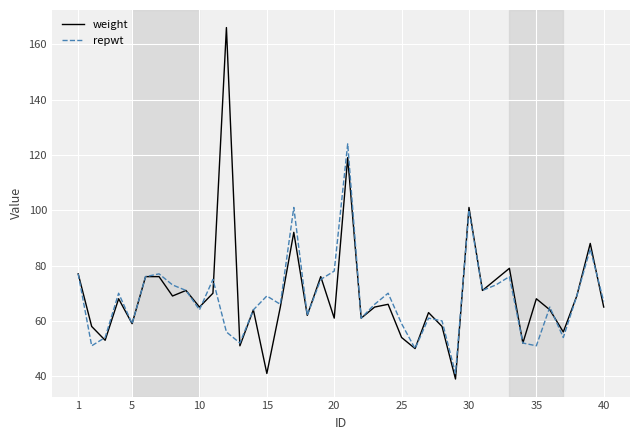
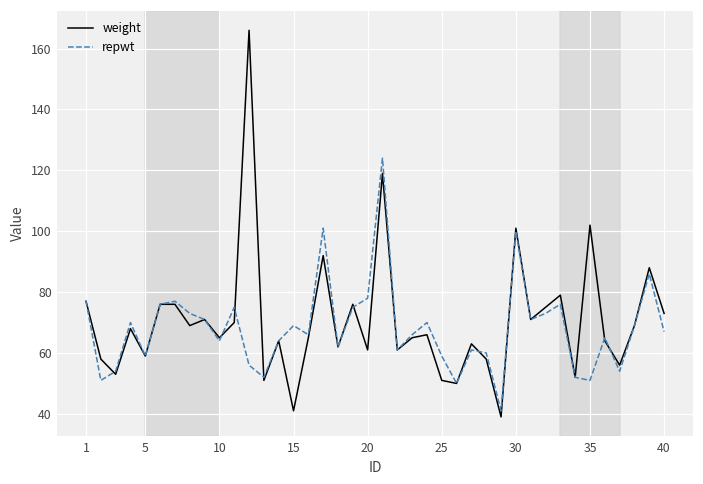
weight, 25: 54 -> 51
weight, 35: 68 -> 102
weight, 40: 65 -> 73
